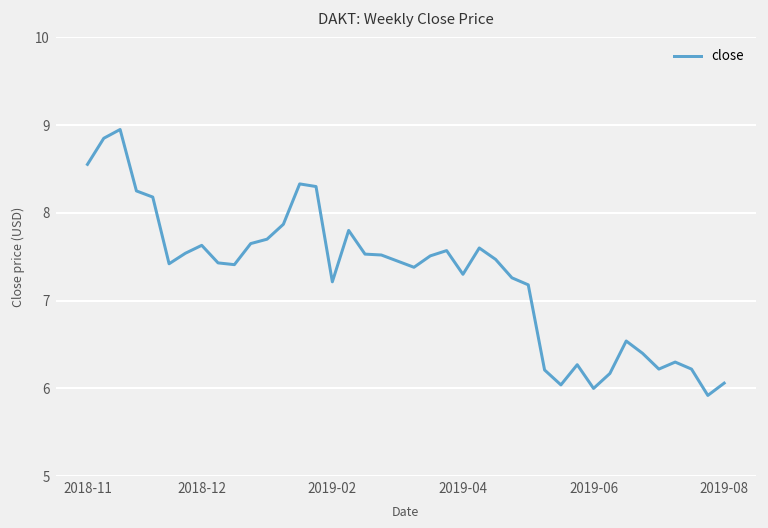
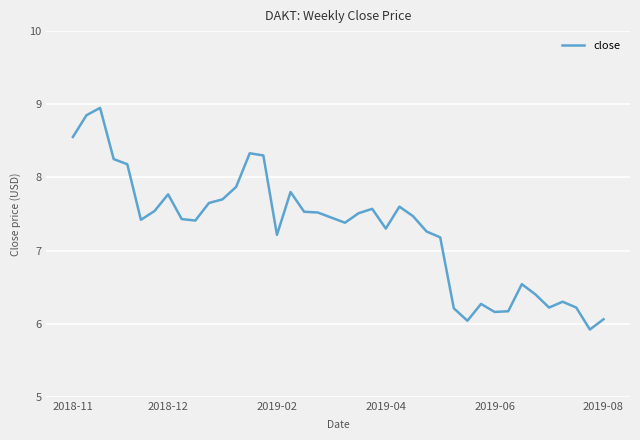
2018-12: 7.6 -> 7.8
2019-06: 6.0 -> 6.2
